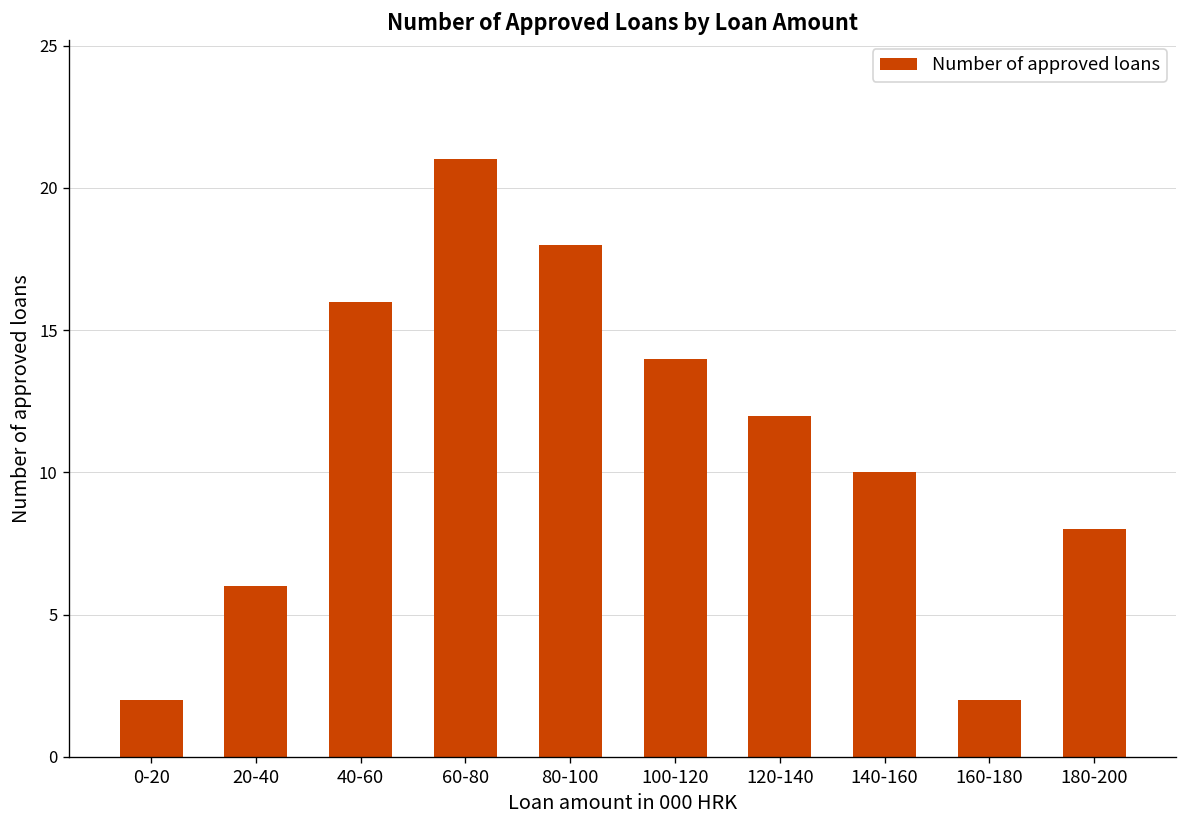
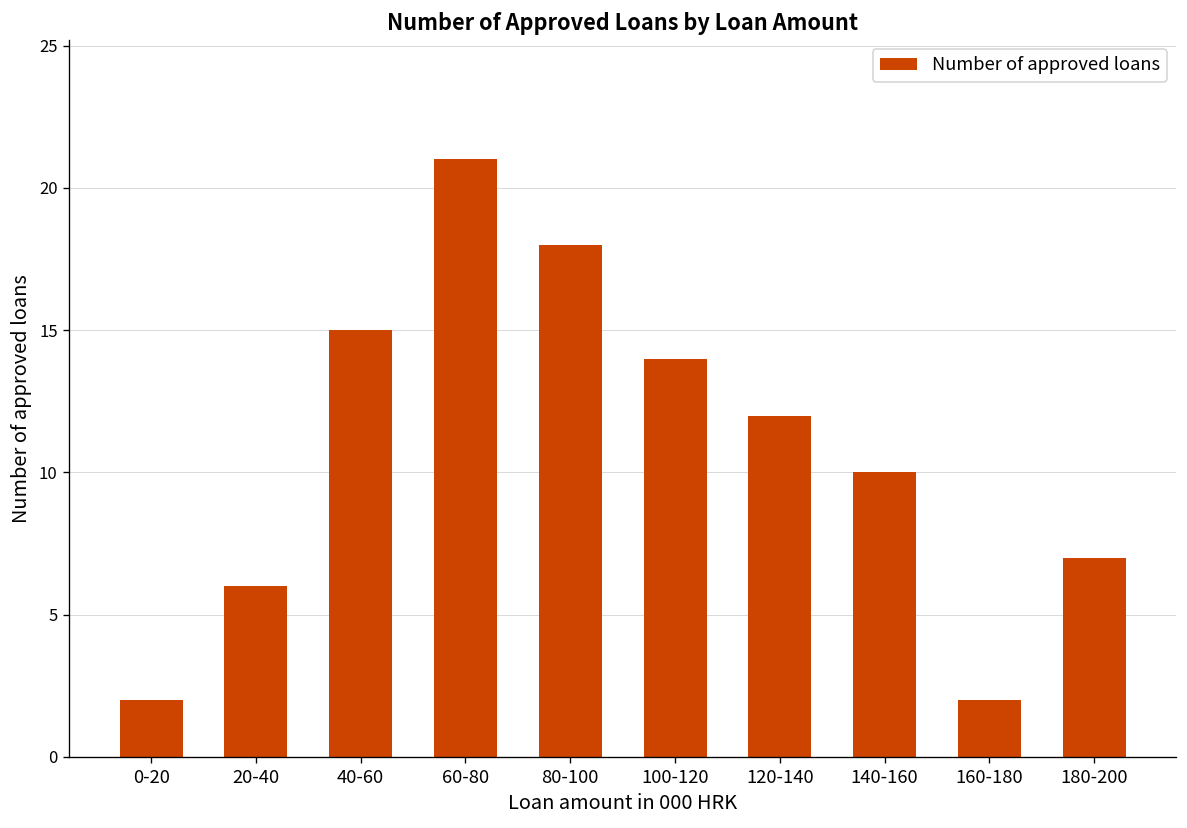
40-60: 16 -> 15
180-200: 8 -> 7
